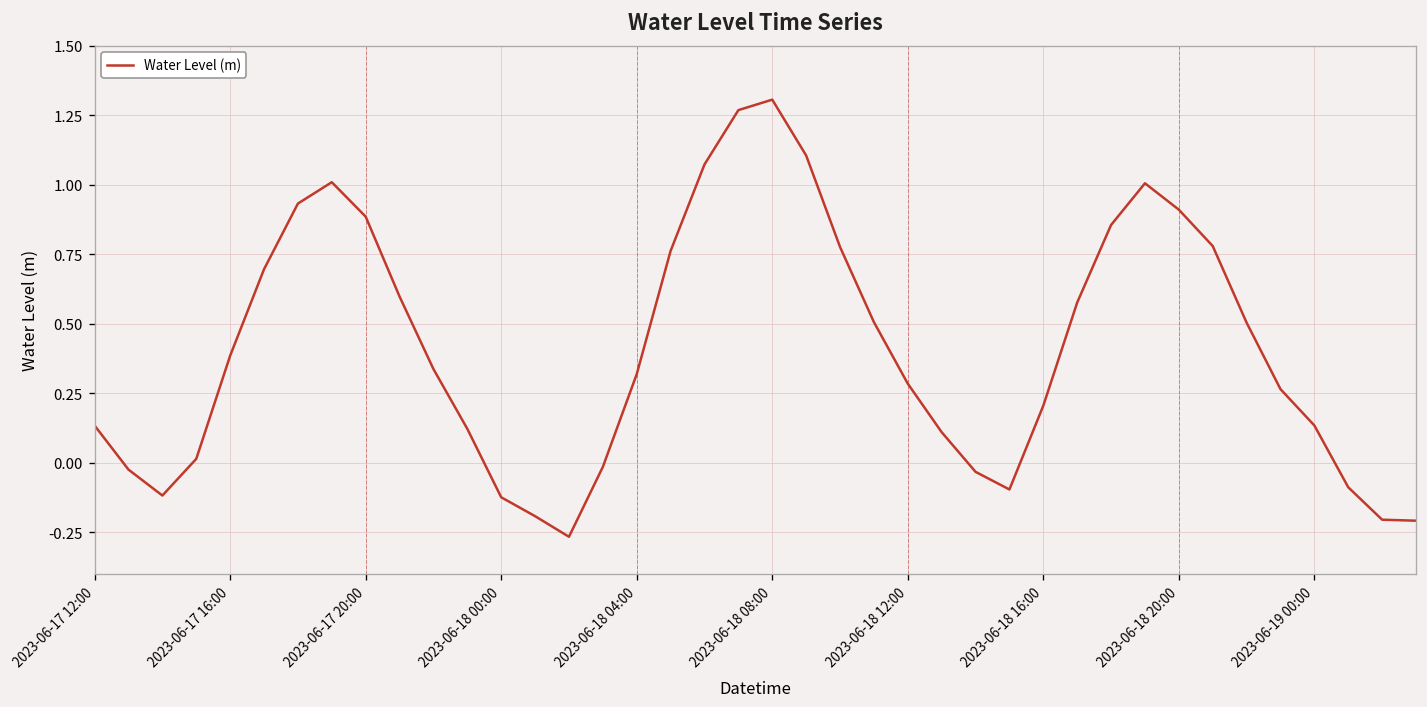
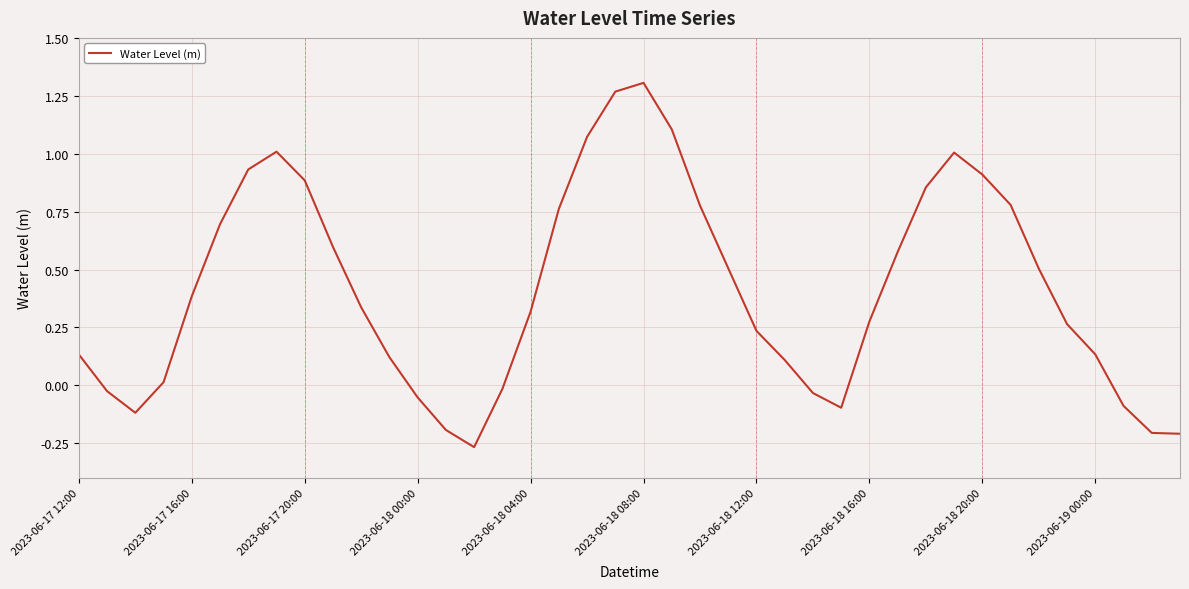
2023-06-18 00:00: -0.12 -> -0.05
2023-06-18 12:00: 0.28 -> 0.24
2023-06-18 16:00: 0.20 -> 0.28
